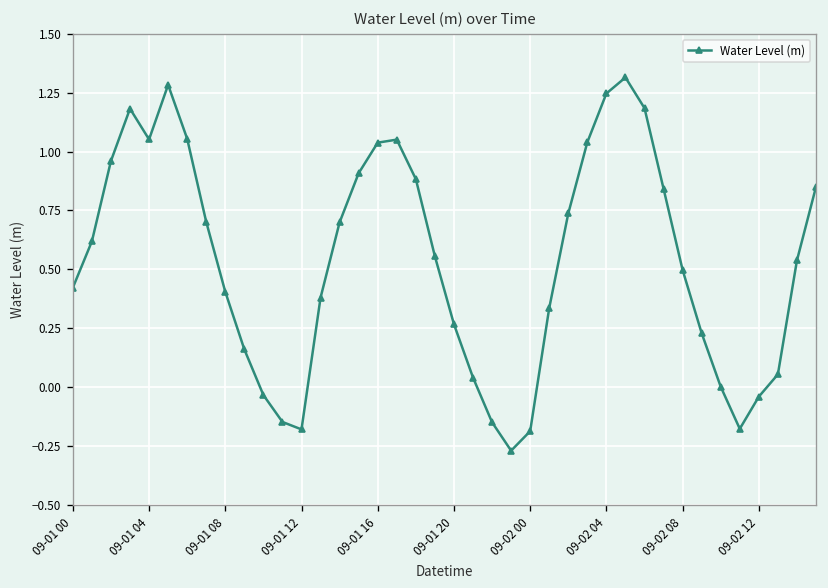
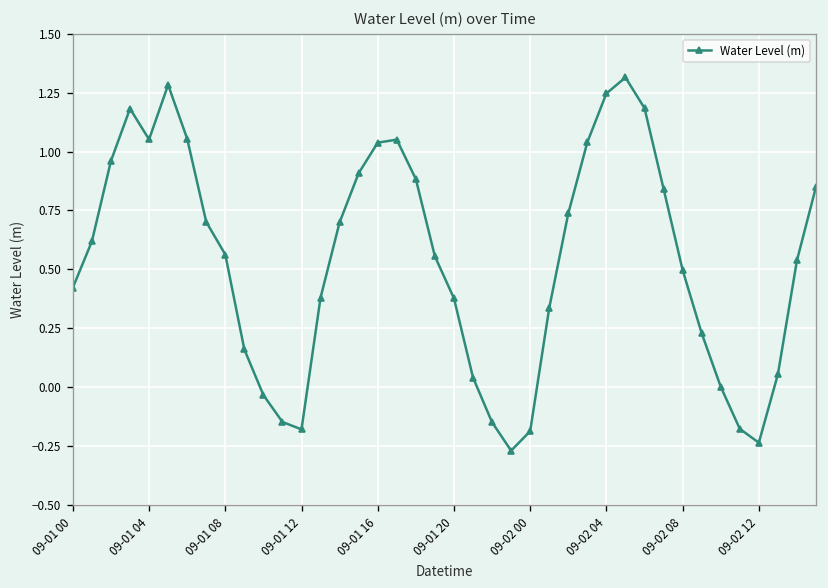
09-01 08: 0.40 -> 0.56
09-01 20: 0.27 -> 0.38
09-02 12: -0.04 -> -0.24
